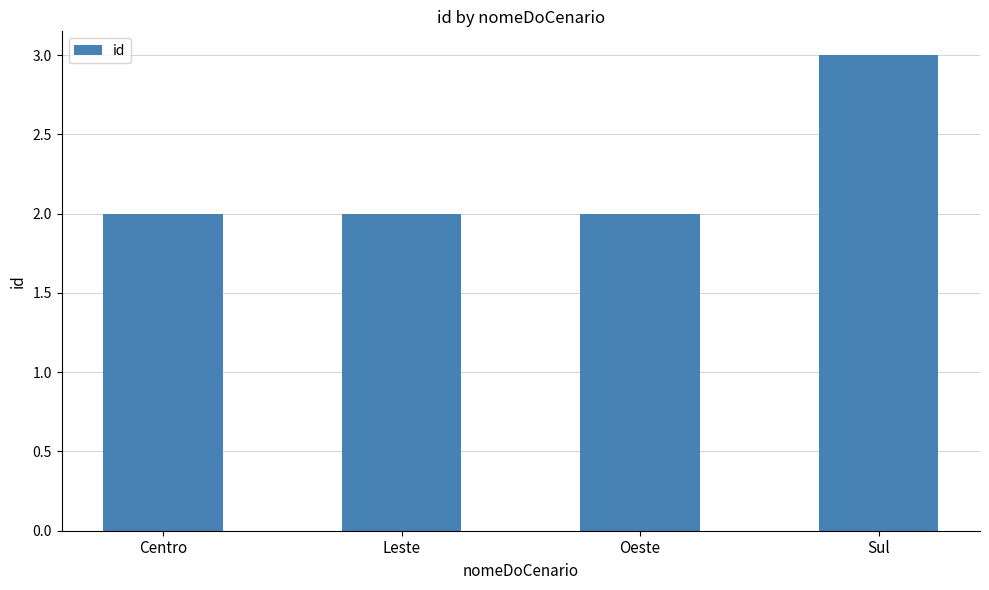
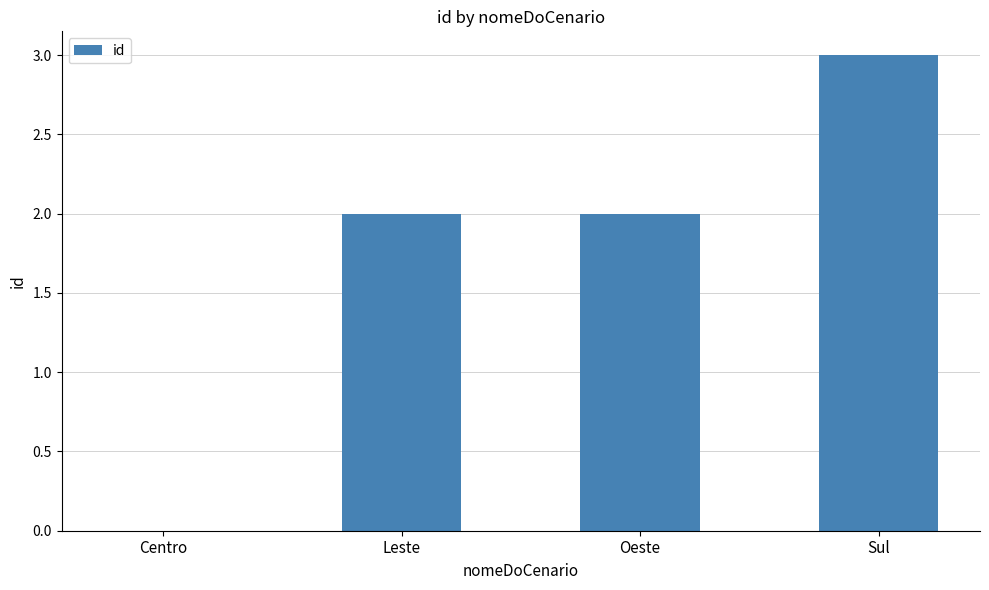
Centro: 2 -> 0
